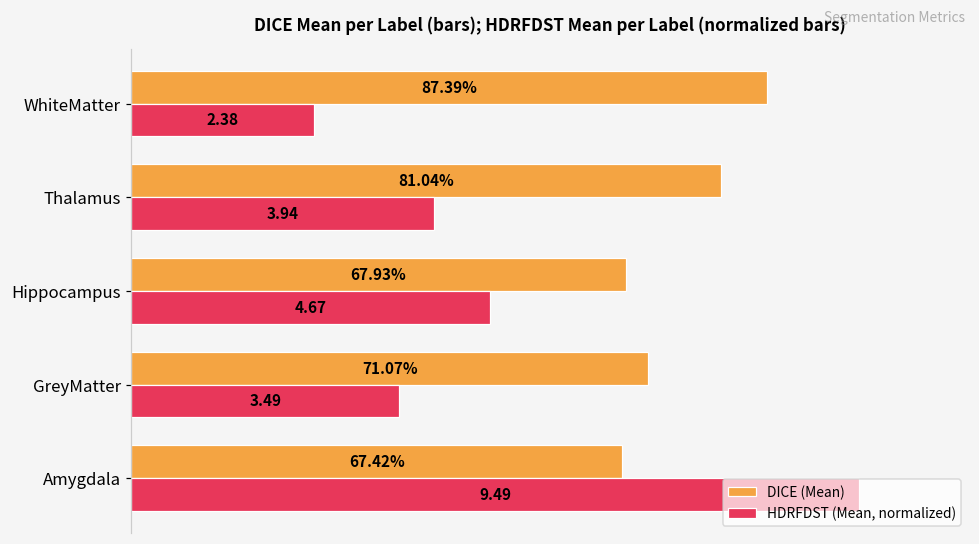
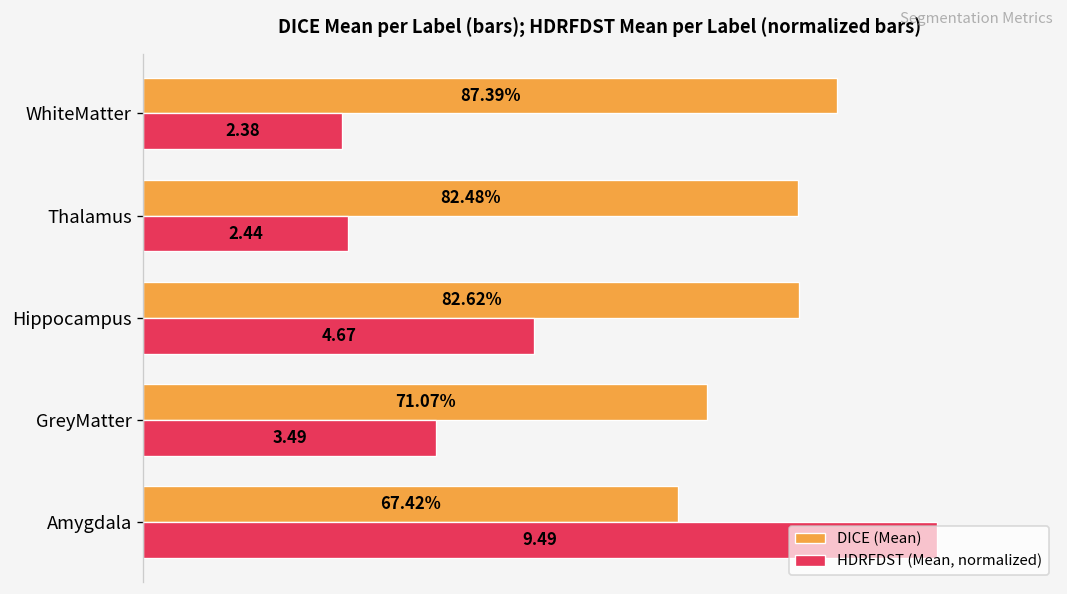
DICE (Mean), Thalamus: 81.04% -> 82.48%
HDRFDST (Mean, normalized), Thalamus: 3.94 -> 2.44
DICE (Mean), Hippocampus: 67.93% -> 82.62%
